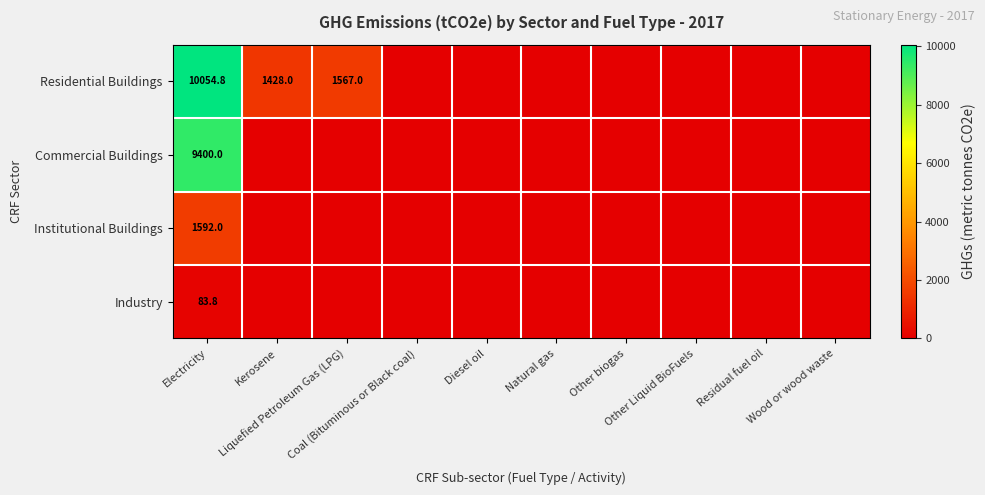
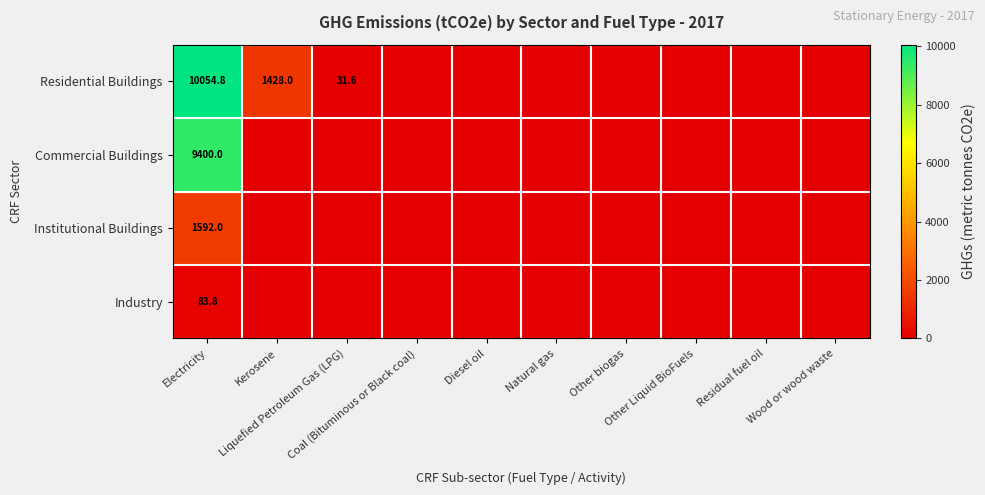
Residential Buildings, Liquefied Petroleum Gas (LPG): 1567.0 -> 31.6
